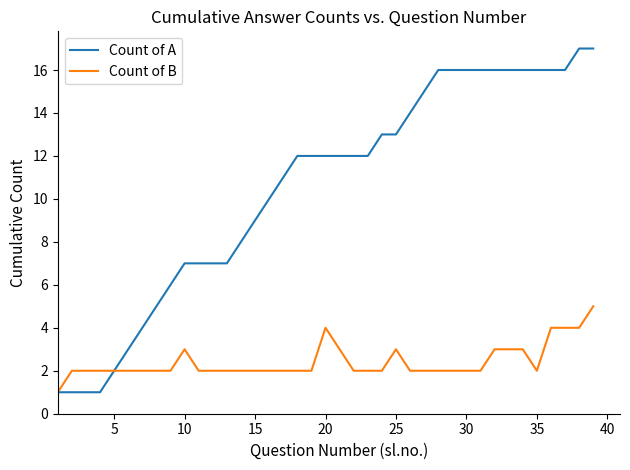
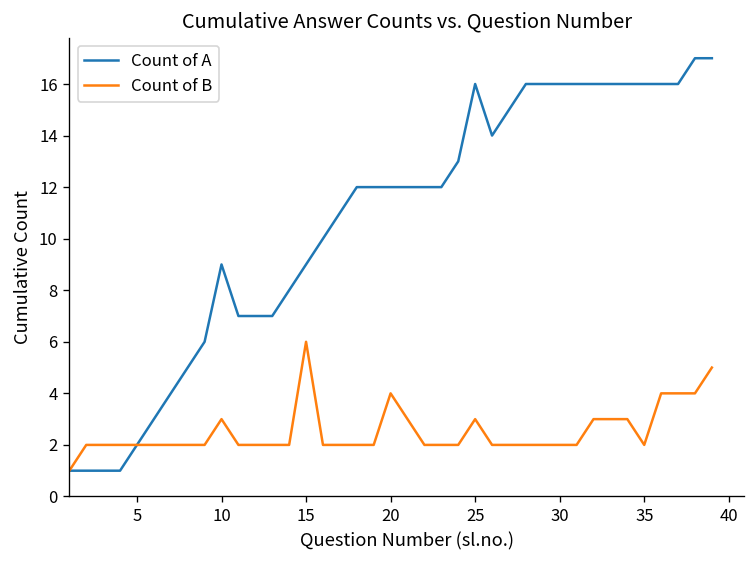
Count of A, 10: 7 -> 9
Count of B, 15: 2 -> 6
Count of A, 25: 13 -> 16
